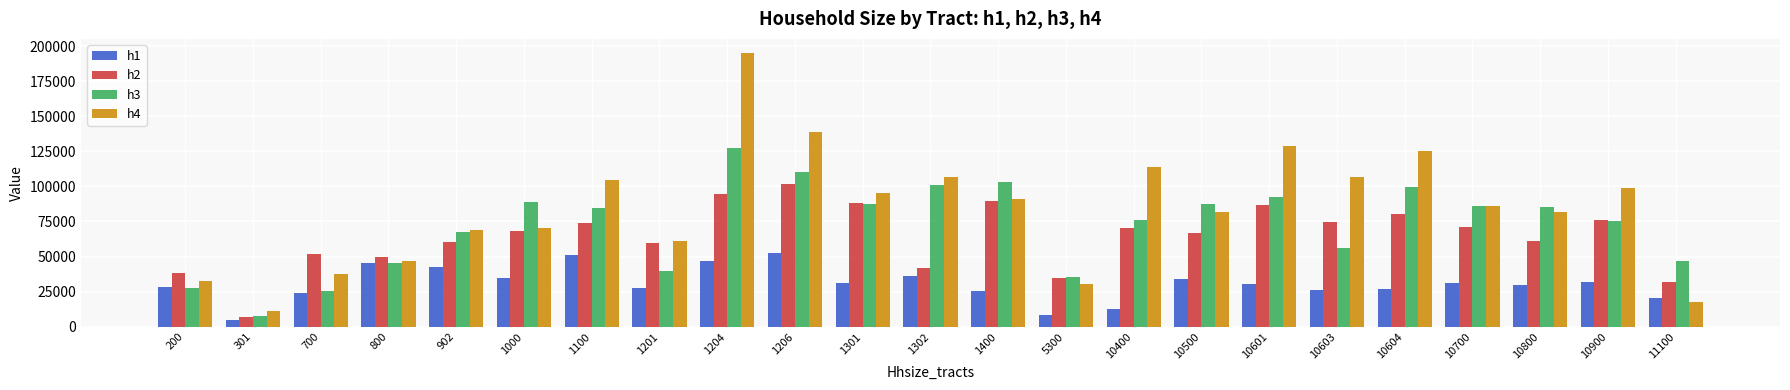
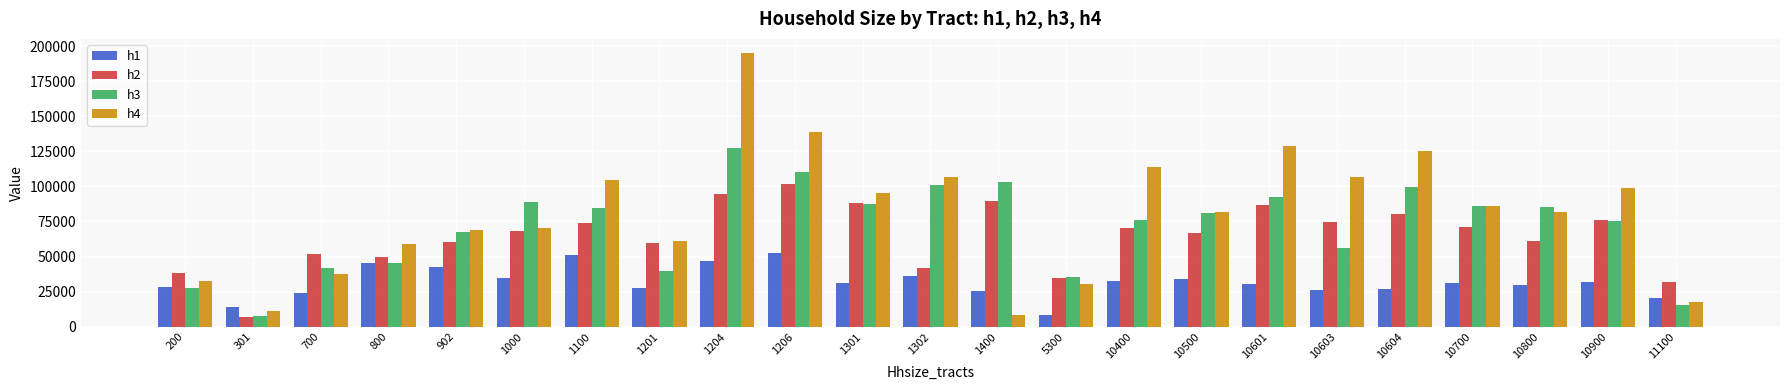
h1, 301: 4000 -> 14000
h3, 700: 25000 -> 42000
h4, 800: 47000 -> 59000
h4, 1400: 91000 -> 8000
h1, 10400: 13000 -> 32000
h3, 10500: 87000 -> 81000
h3, 11100: 47000 -> 15000
